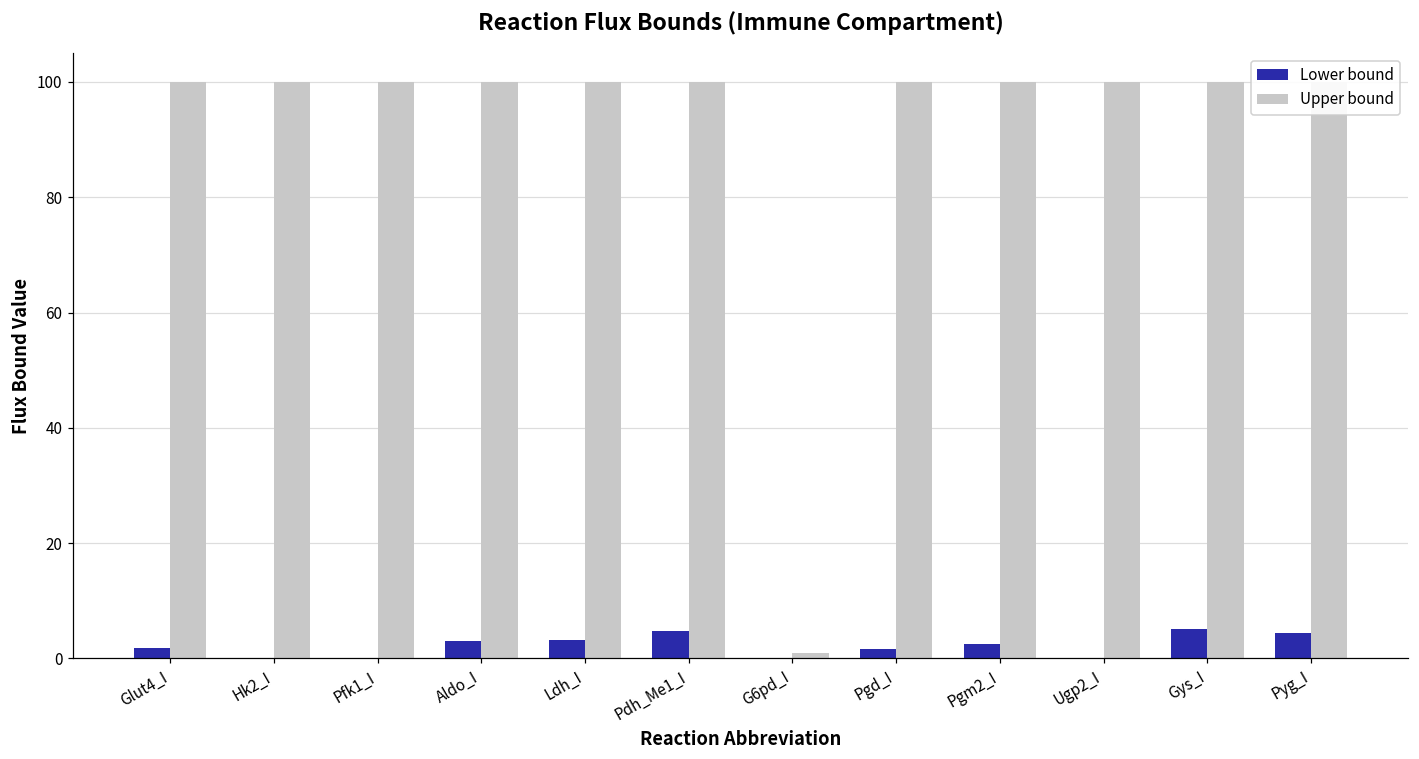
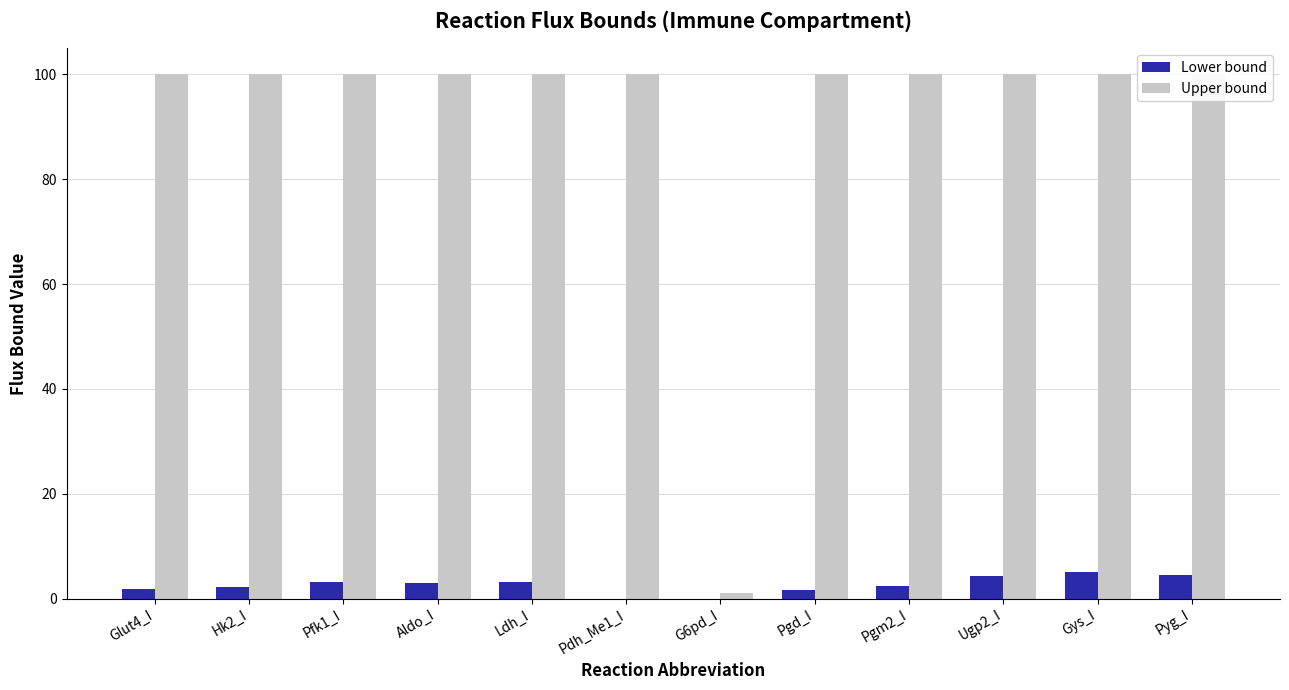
Lower bound, Hk2_I: 0 -> 2
Lower bound, Pfk1_I: 0 -> 3
Lower bound, Pdh_Me1_I: 5 -> 0
Lower bound, Ugp2_I: 0 -> 4
